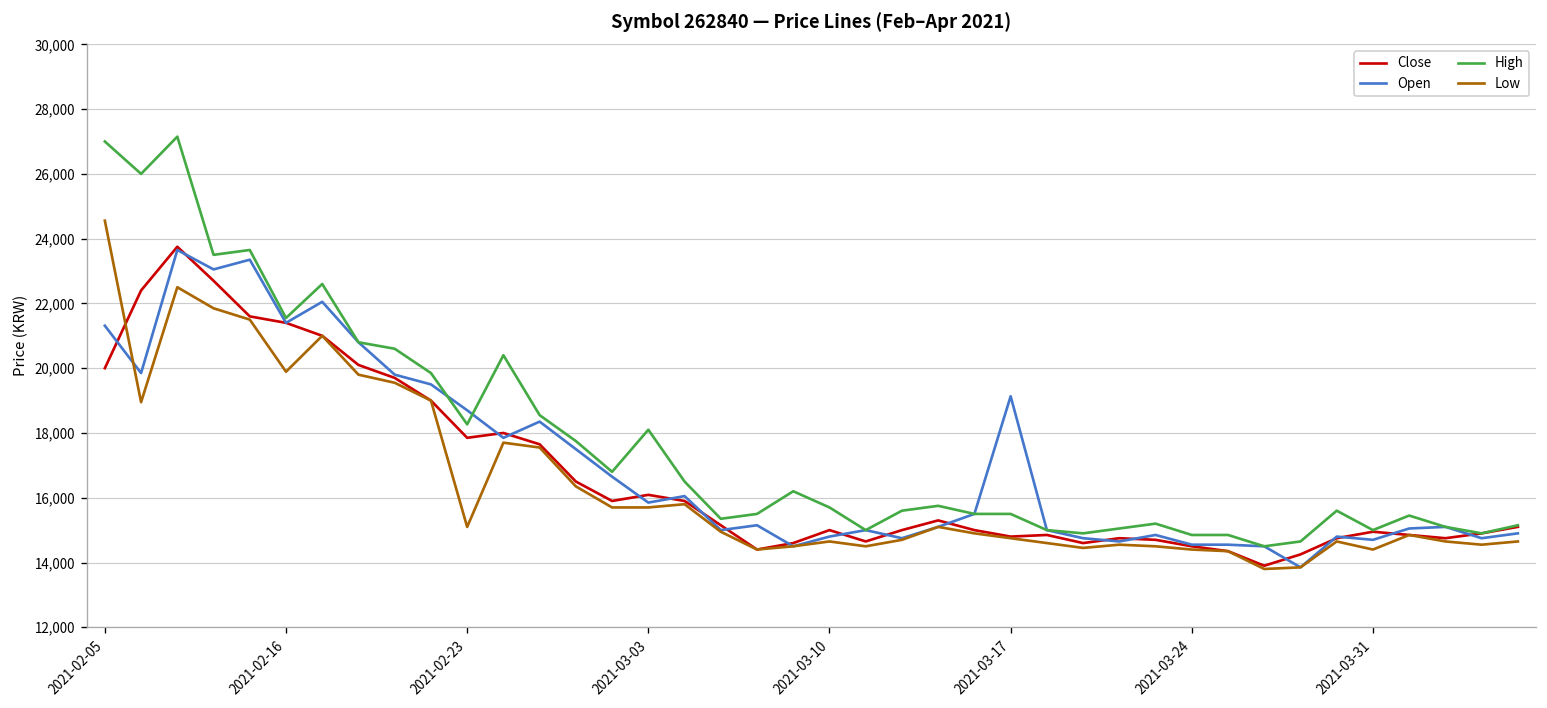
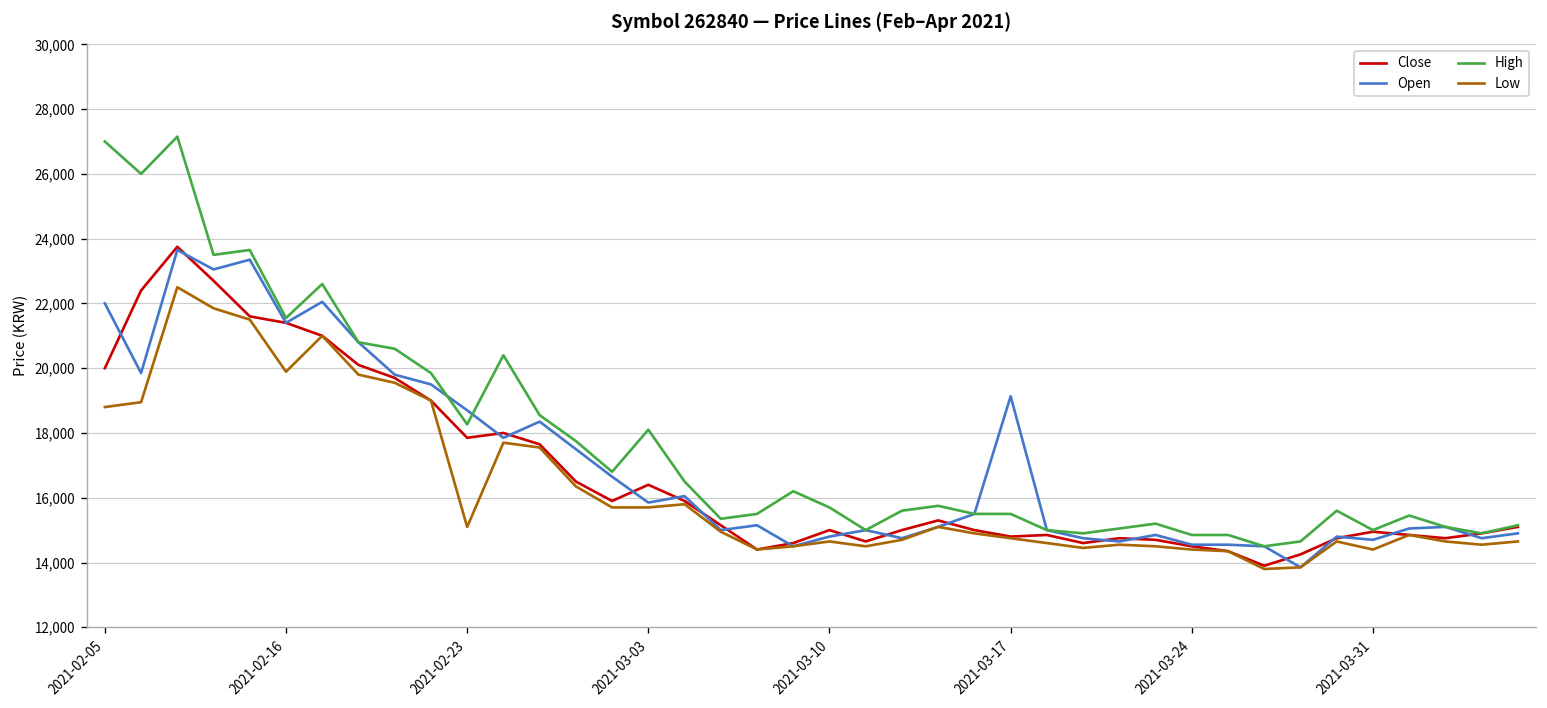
Open, 2021-02-05: 21,300 -> 22,000
Low, 2021-02-05: 24,600 -> 18,800
Close, 2021-03-03: 16,100 -> 16,400
